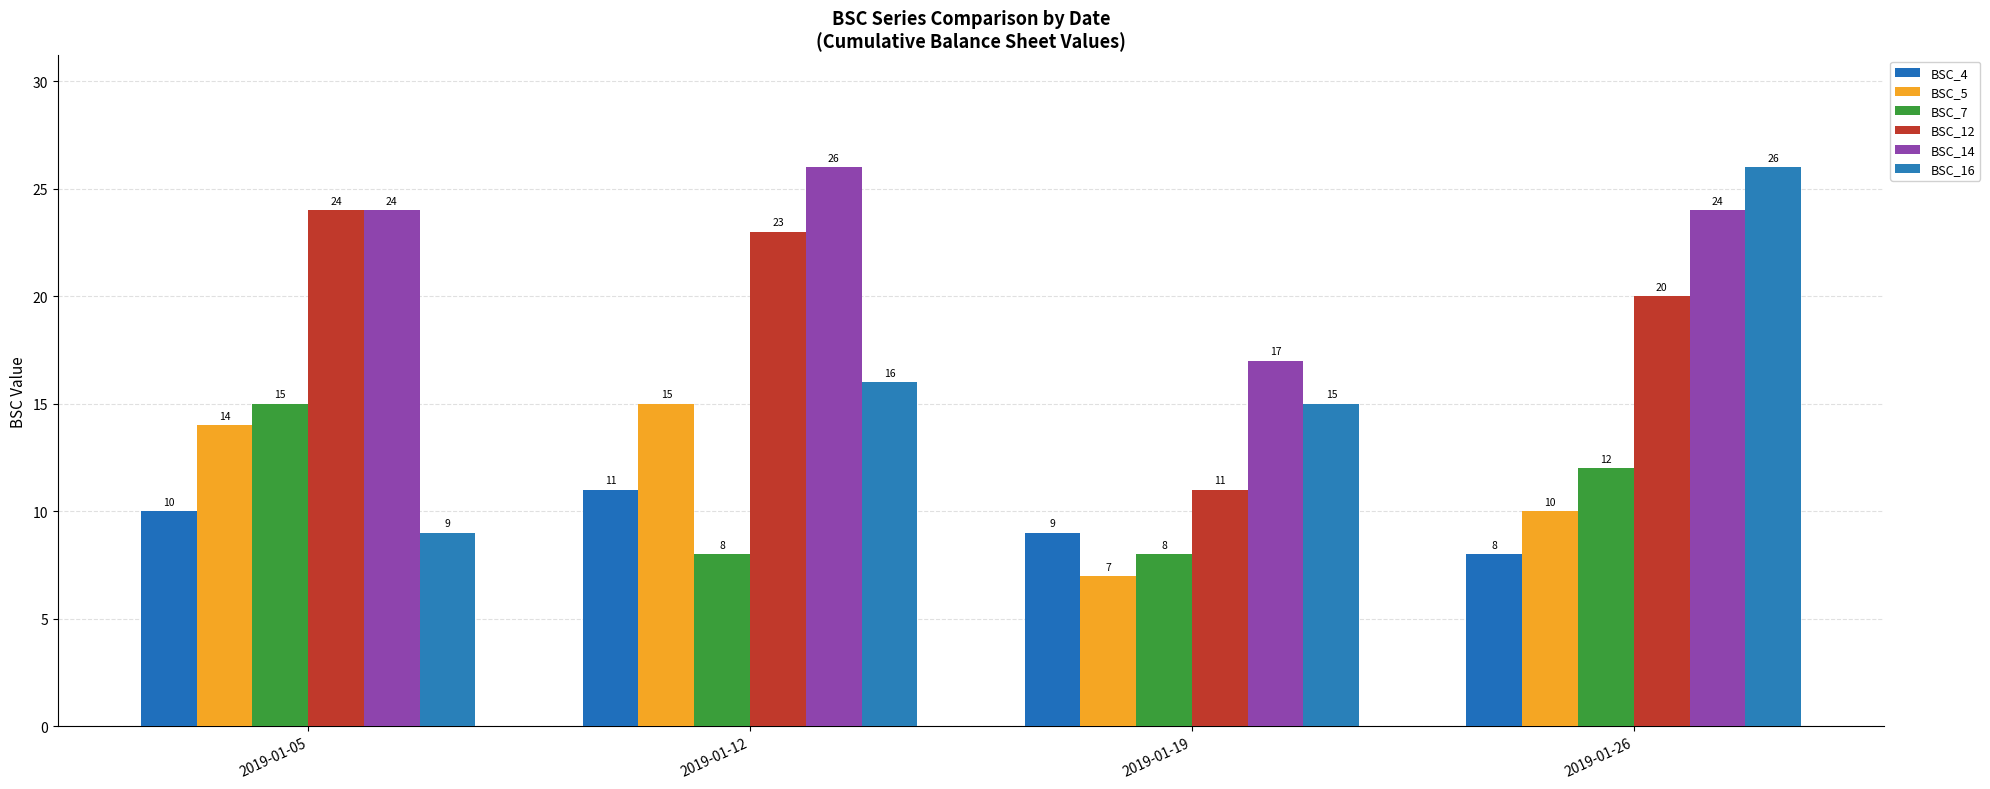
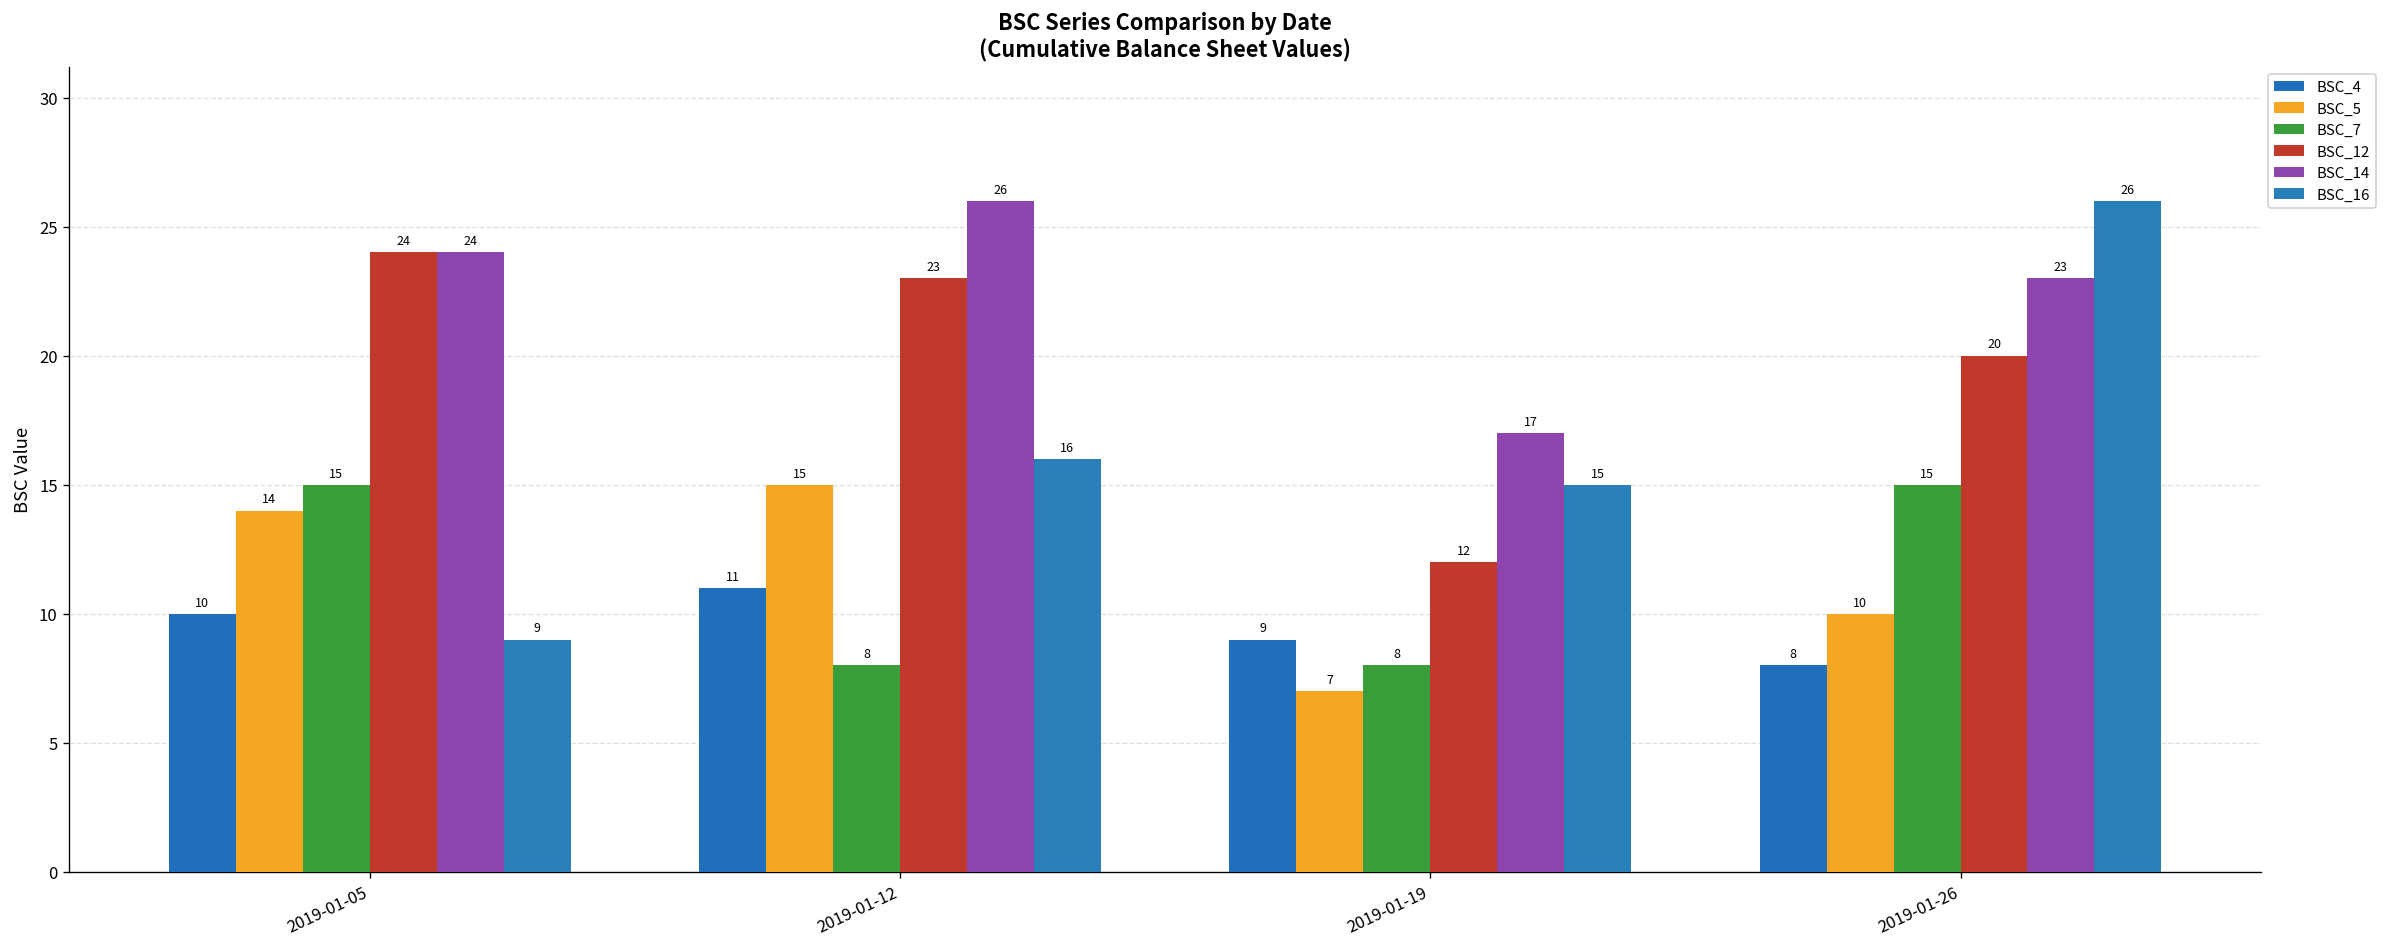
BSC_12, 2019-01-19: 11 -> 12
BSC_7, 2019-01-26: 12 -> 15
BSC_14, 2019-01-26: 24 -> 23
